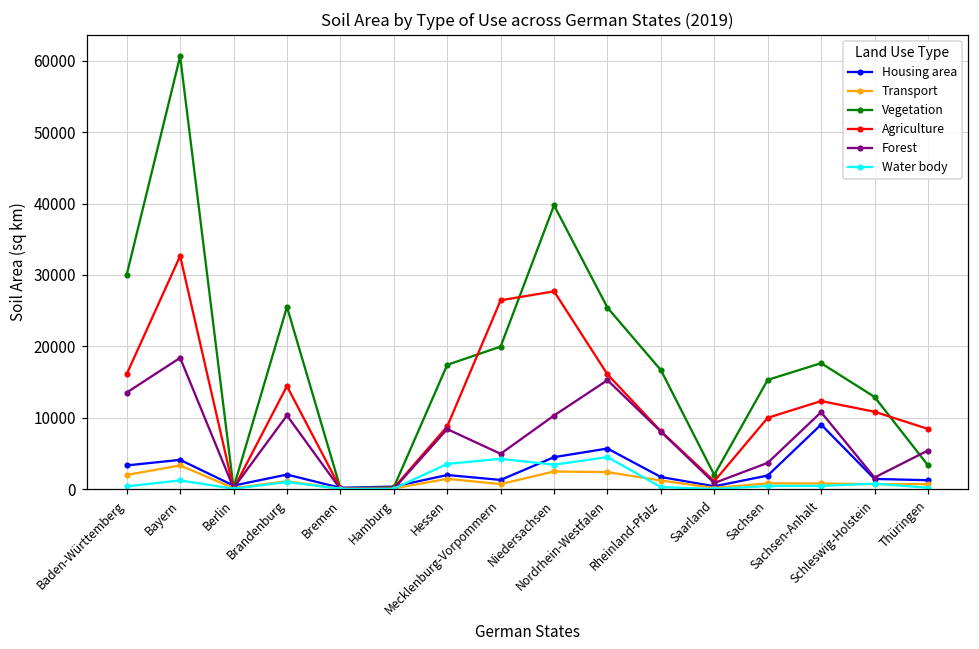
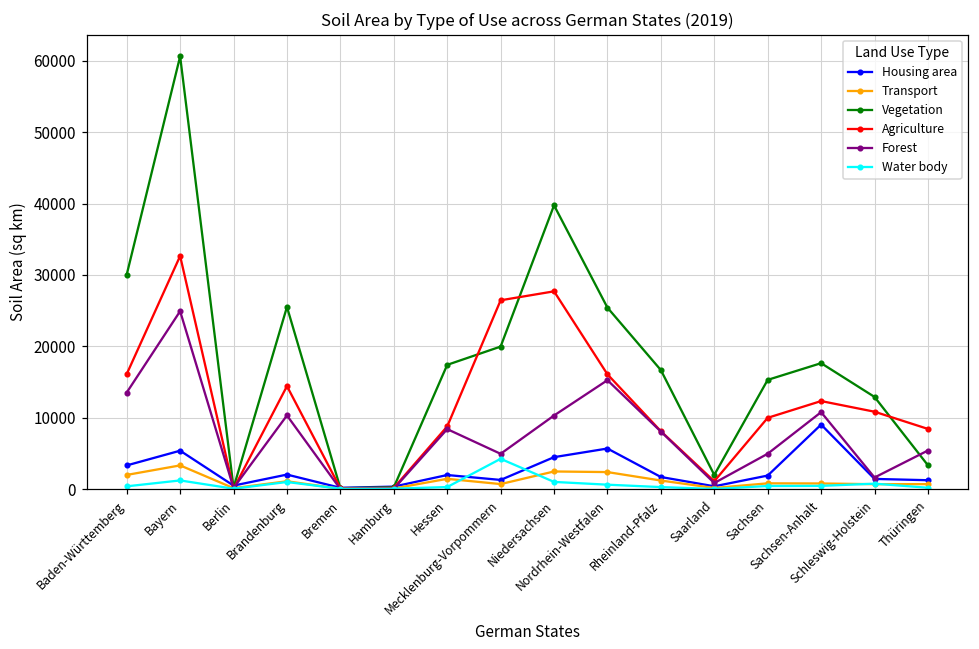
Housing area, Bayern: 4000 -> 5000
Forest, Bayern: 18000 -> 25000
Water body, Hessen: 4000 -> 0
Water body, Niedersachsen: 3000 -> 1000
Water body, Nordrhein-Westfalen: 4000 -> 1000
Forest, Sachsen: 4000 -> 5000
